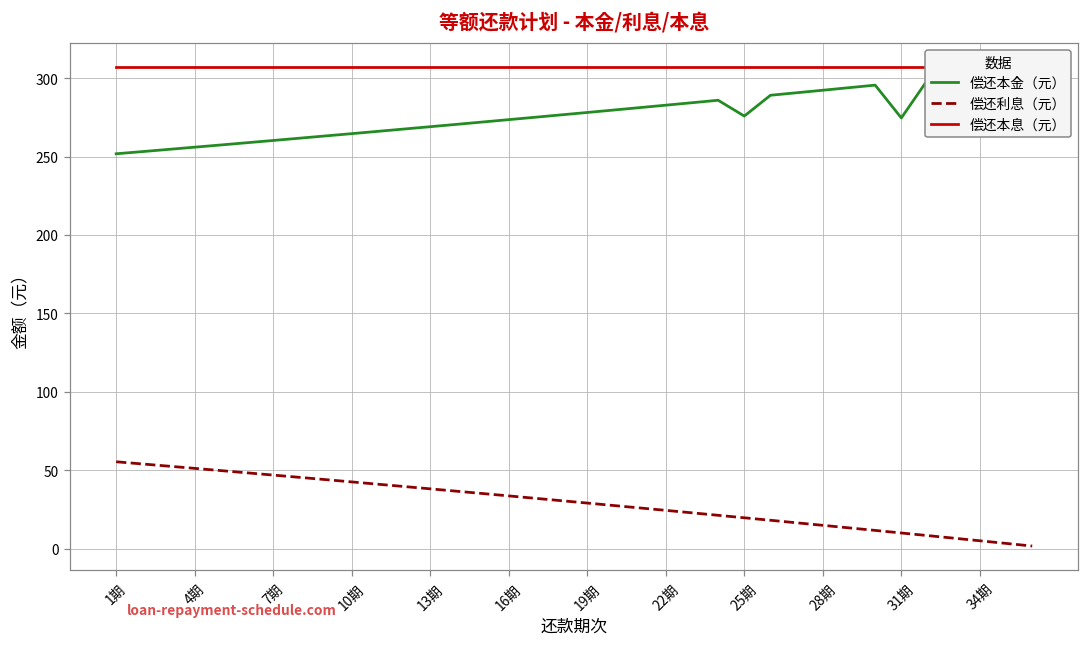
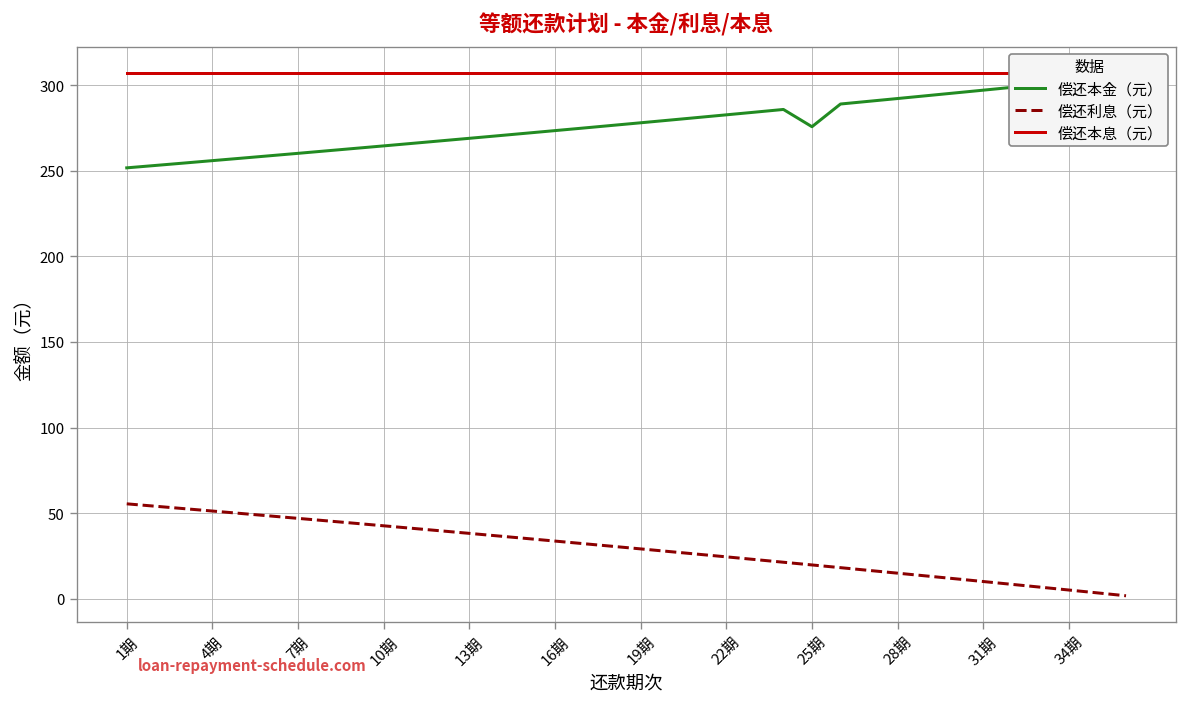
偿还本金（元）, 31期: 275 -> 297
